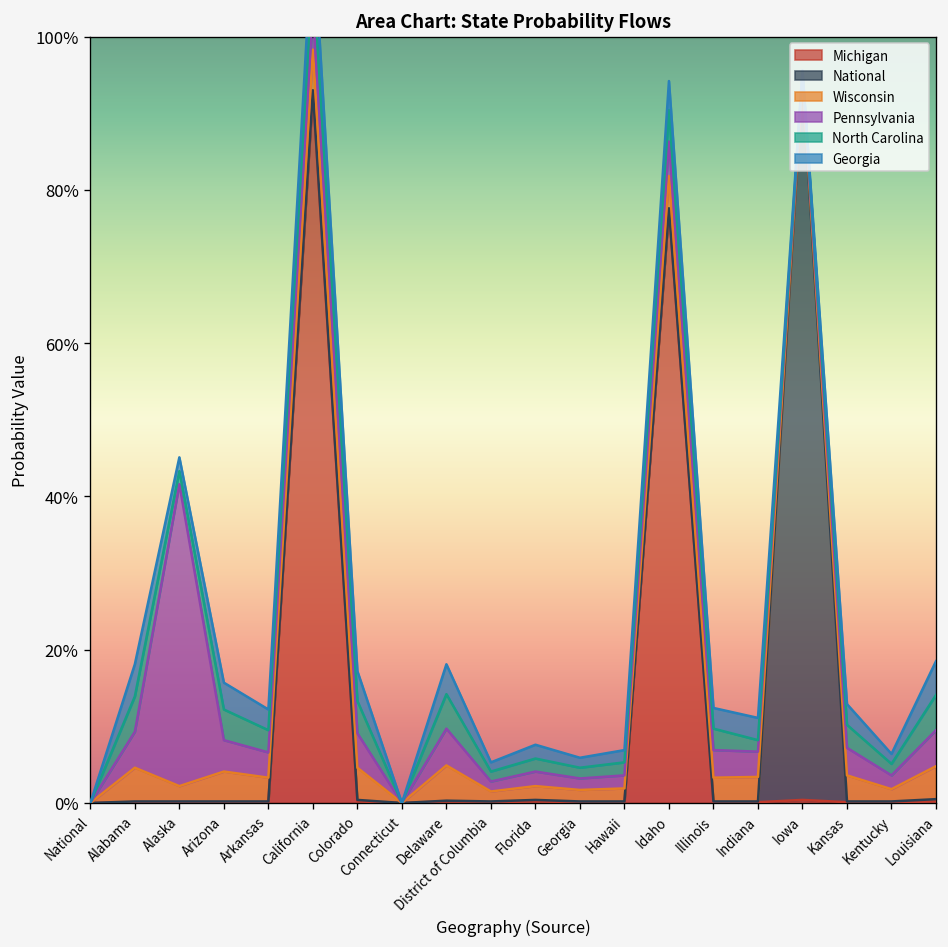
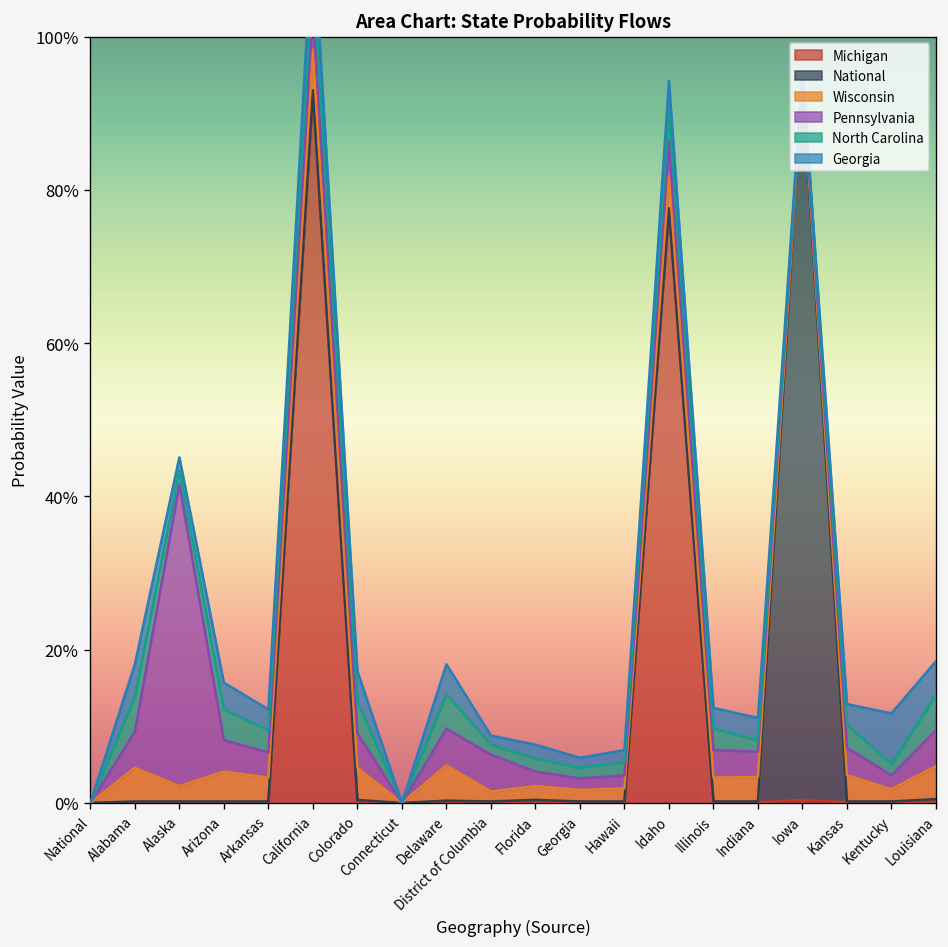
Pennsylvania, District of Columbia: 1% -> 5%
Georgia, Kentucky: 1% -> 7%
